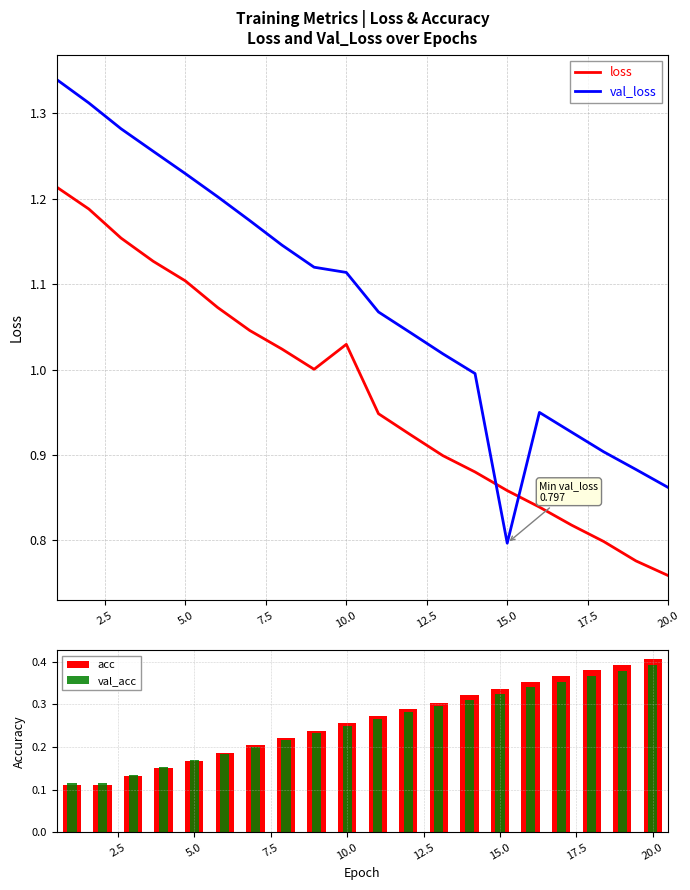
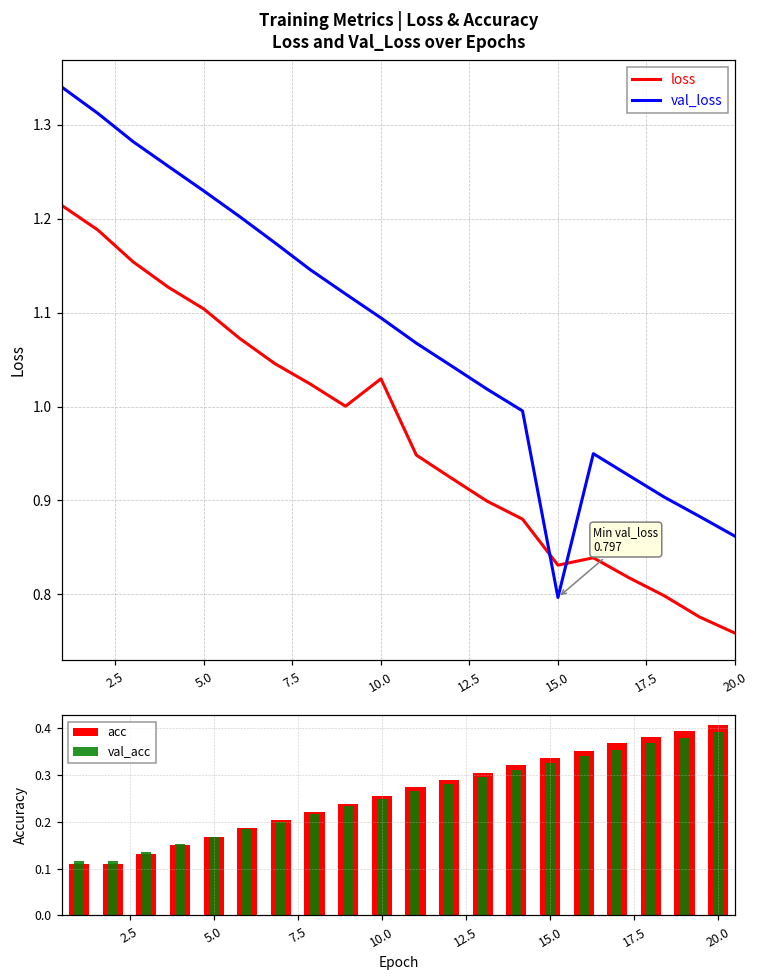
Training Metrics | Loss & Accuracy Loss and Val_Loss over Epochs, val_loss, 10.0: 1.11 -> 1.09
Training Metrics | Loss & Accuracy Loss and Val_Loss over Epochs, loss, 15.0: 0.86 -> 0.83
